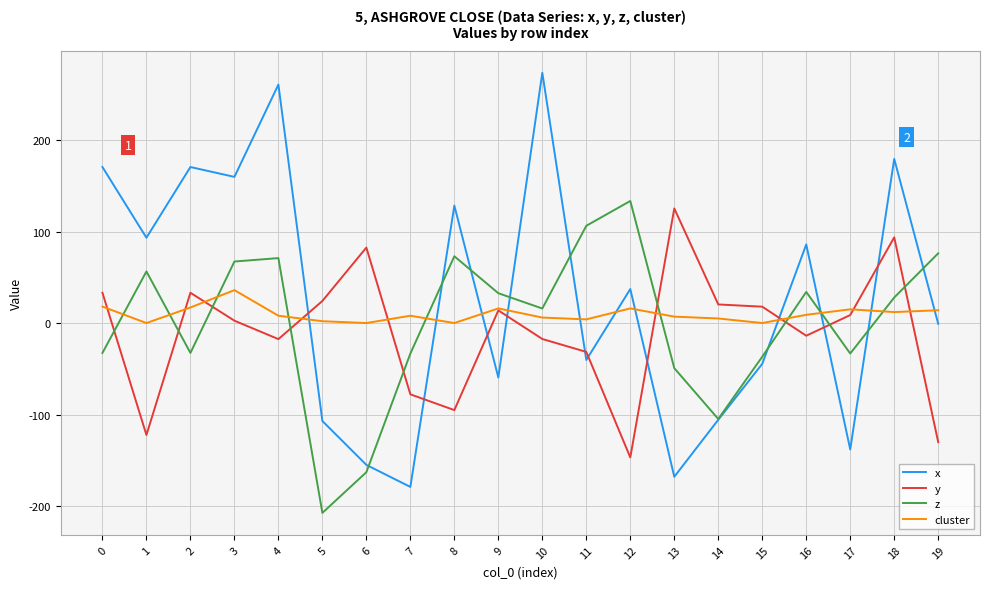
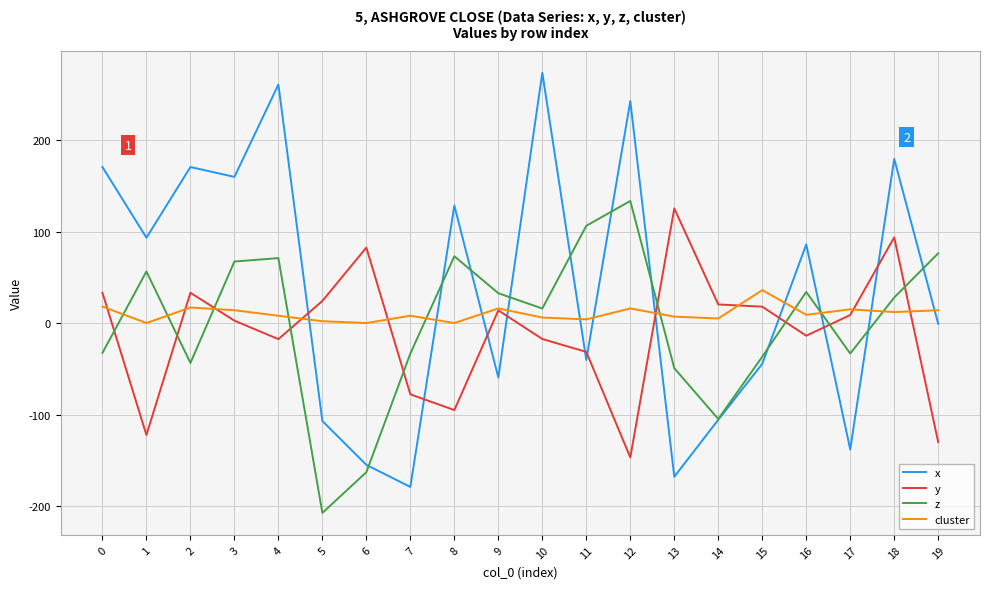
z, 2: -30 -> -40
cluster, 3: 40 -> 10
x, 12: 40 -> 240
cluster, 15: 0 -> 40
